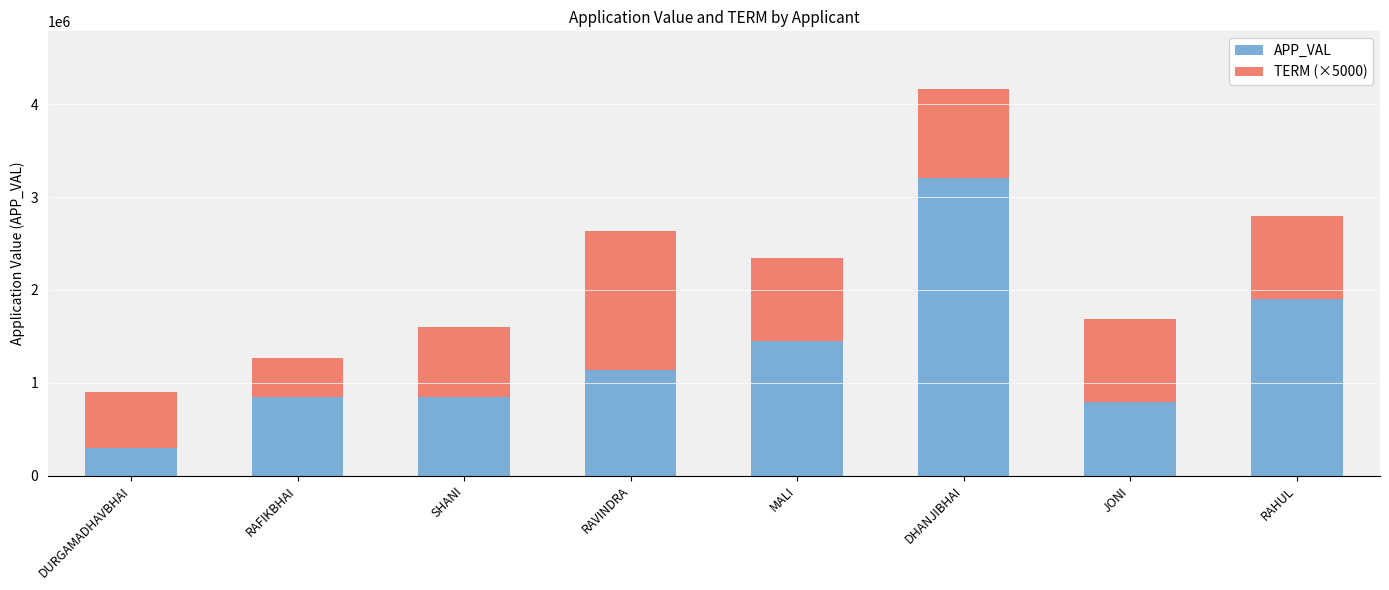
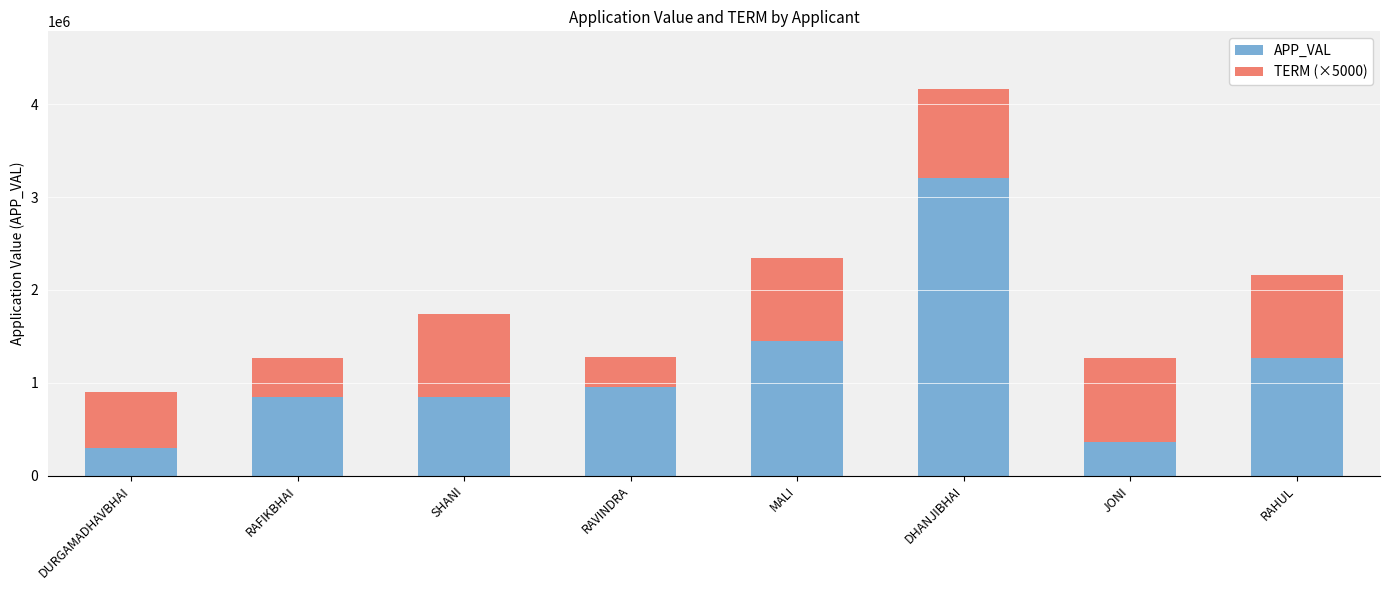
TERM (×5000), SHANI: 800000 -> 900000
APP_VAL, RAVINDRA: 1100000 -> 1000000
TERM (×5000), RAVINDRA: 1500000 -> 300000
APP_VAL, JONI: 800000 -> 400000
APP_VAL, RAHUL: 1900000 -> 1300000
